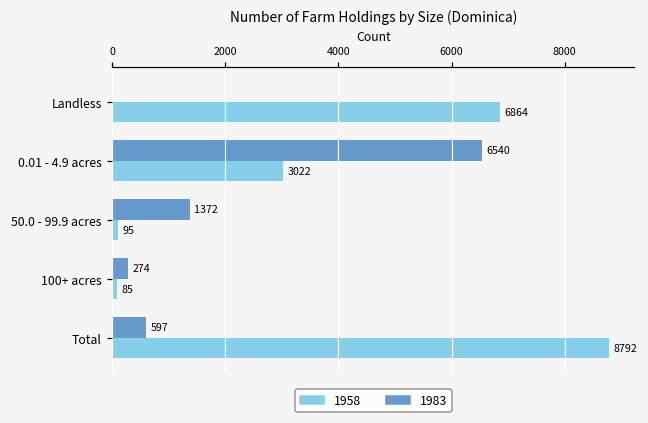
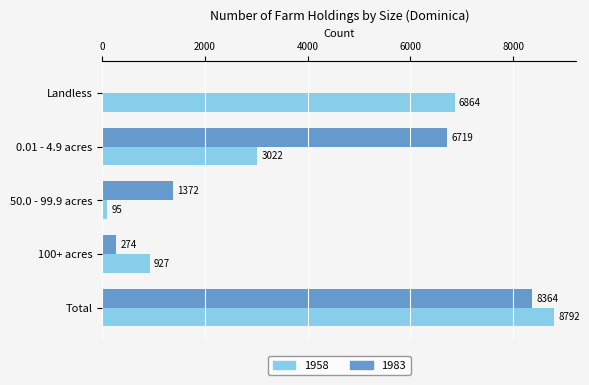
1983, 0.01 - 4.9 acres: 6540 -> 6719
1958, 100+ acres: 85 -> 927
1983, Total: 597 -> 8364
